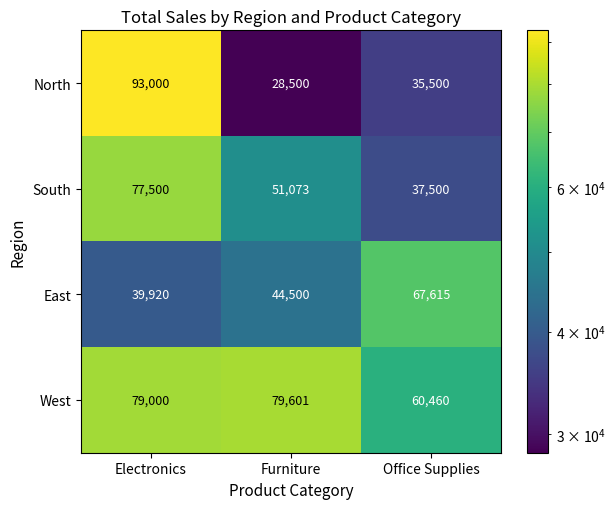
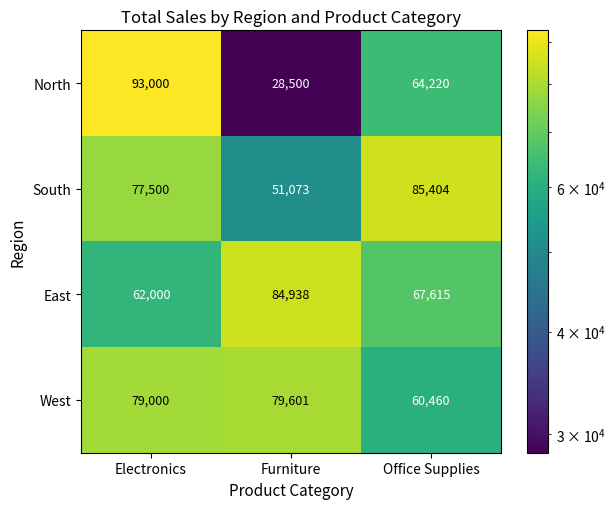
North, Office Supplies: 35,500 -> 64,220
South, Office Supplies: 37,500 -> 85,404
East, Electronics: 39,920 -> 62,000
East, Furniture: 44,500 -> 84,938
